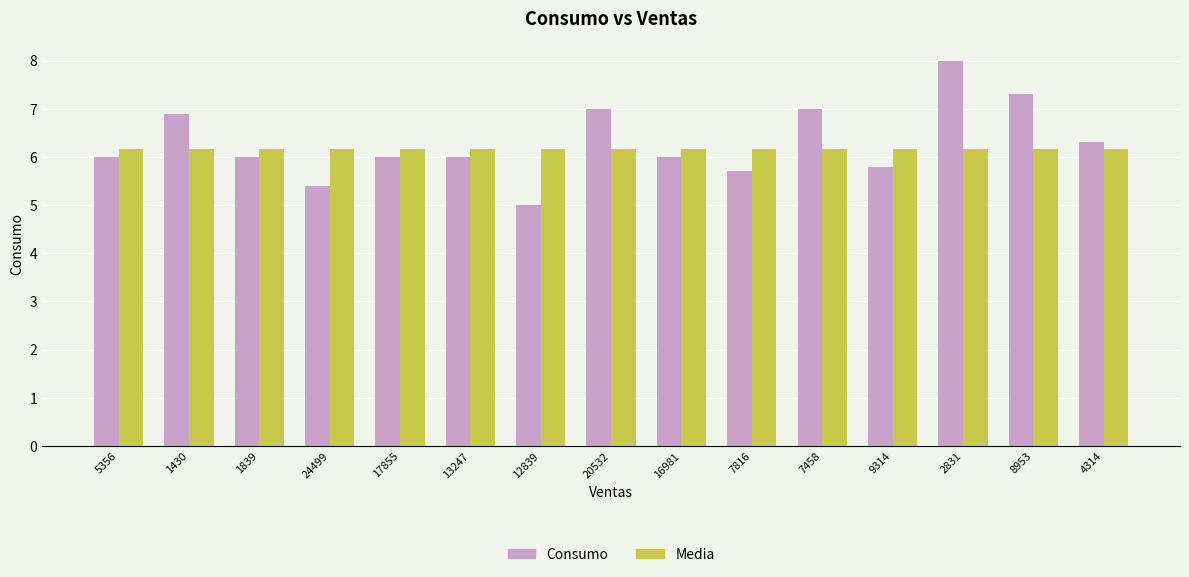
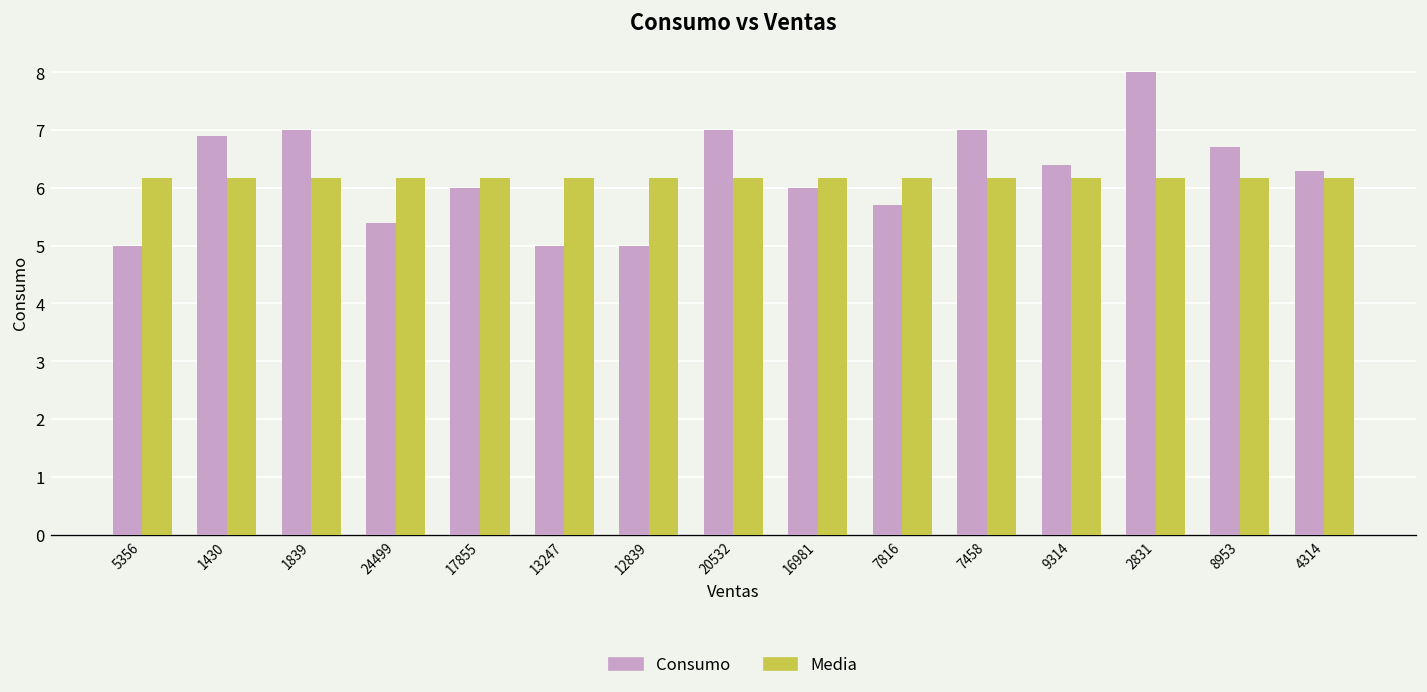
Consumo, 5356: 6 -> 5
Consumo, 1839: 6 -> 7
Consumo, 13247: 6 -> 5
Consumo, 9314: 5.8 -> 6.4
Consumo, 8953: 7.3 -> 6.7
